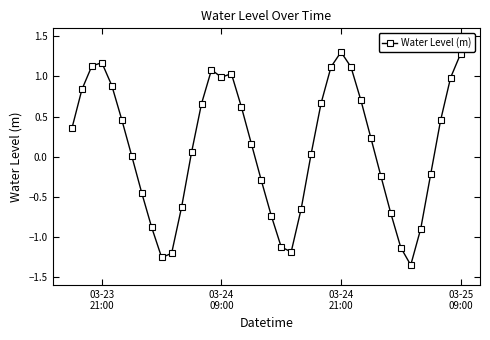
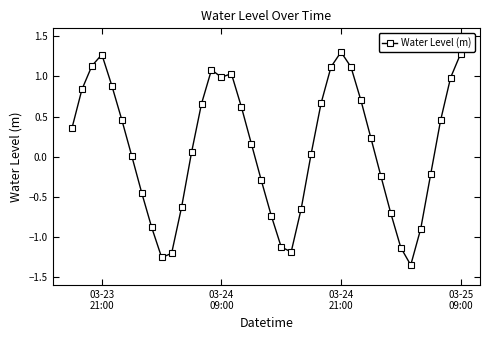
03-23 21:00: 1.2 -> 1.3
